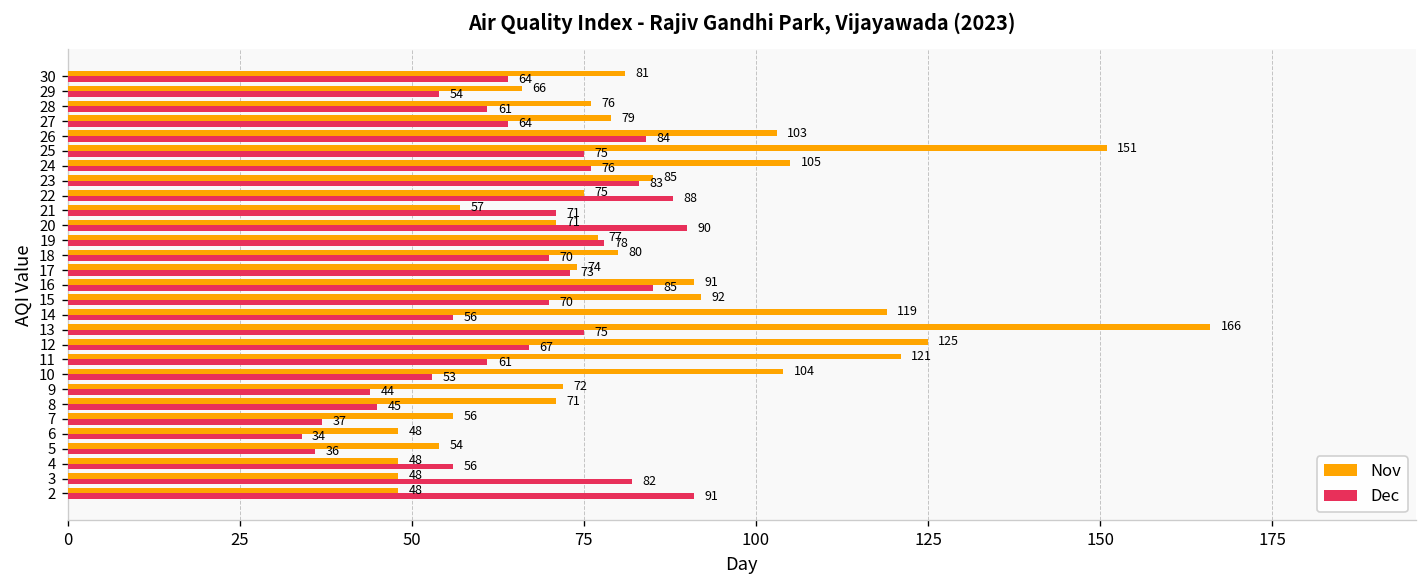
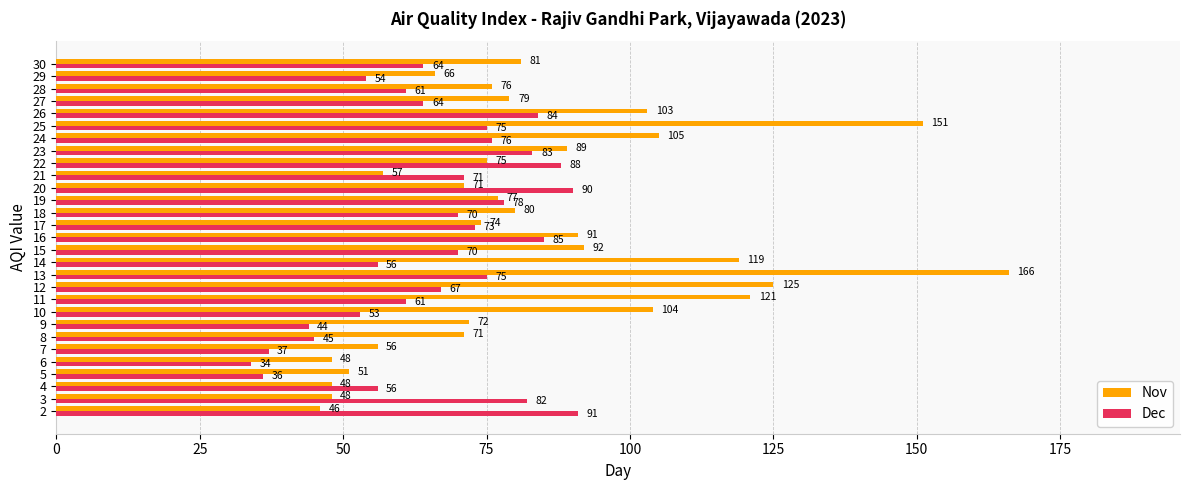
Nov, 23: 85 -> 89
Nov, 5: 54 -> 51
Nov, 2: 48 -> 46
